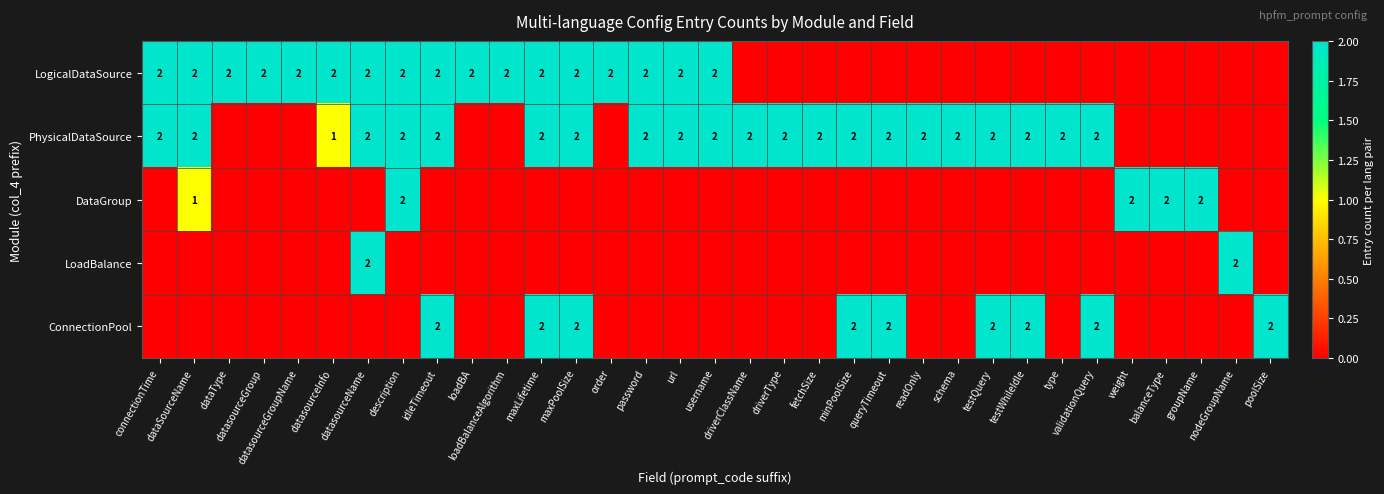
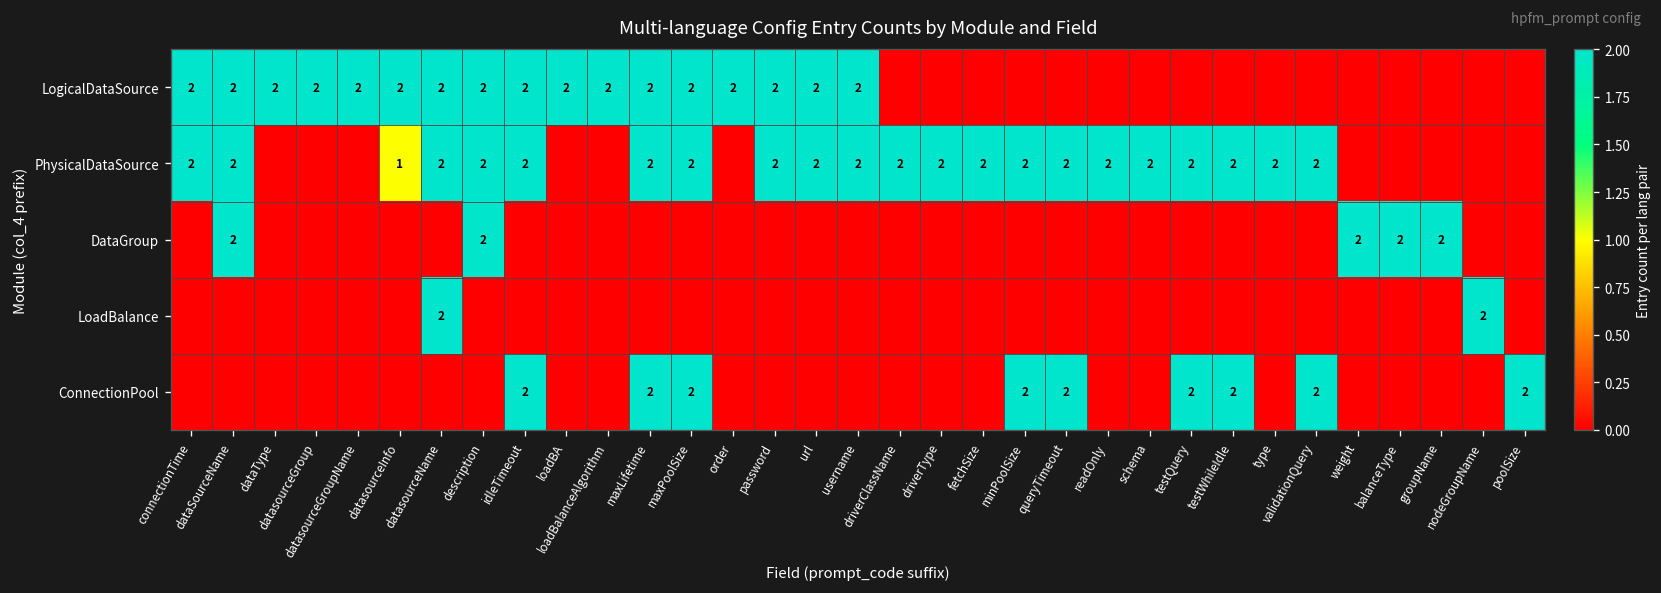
DataGroup, dataSourceName: 1 -> 2
